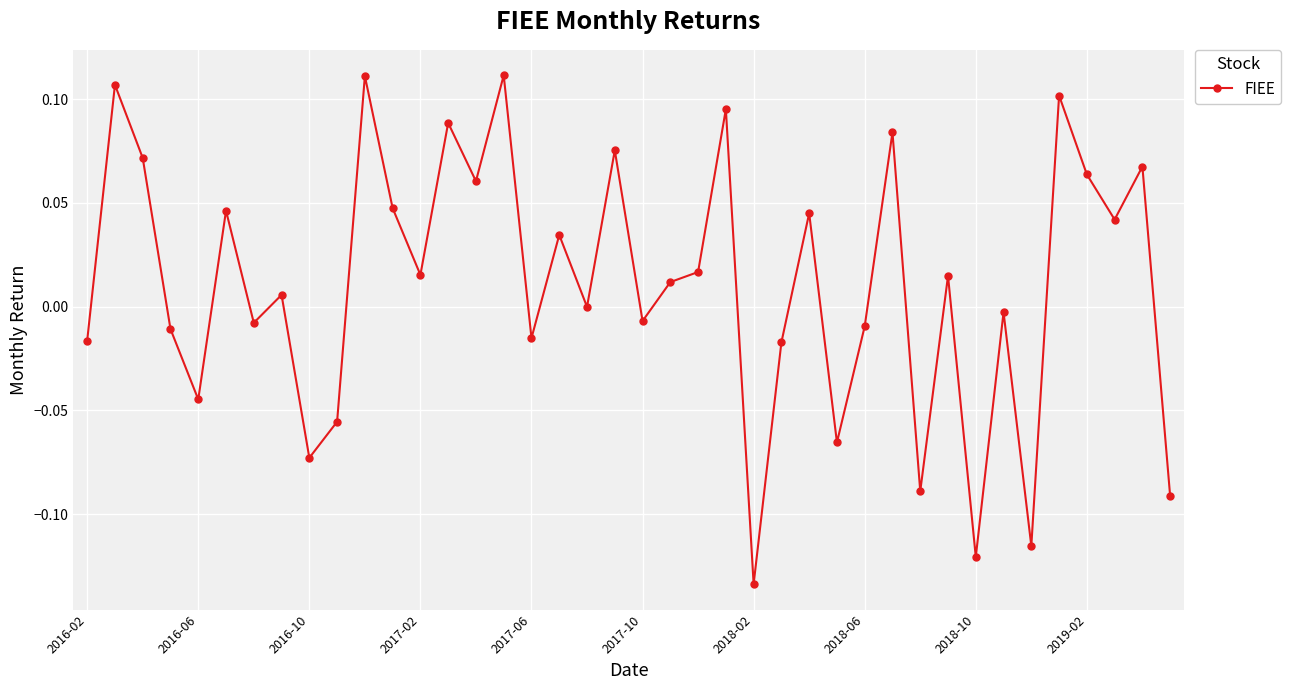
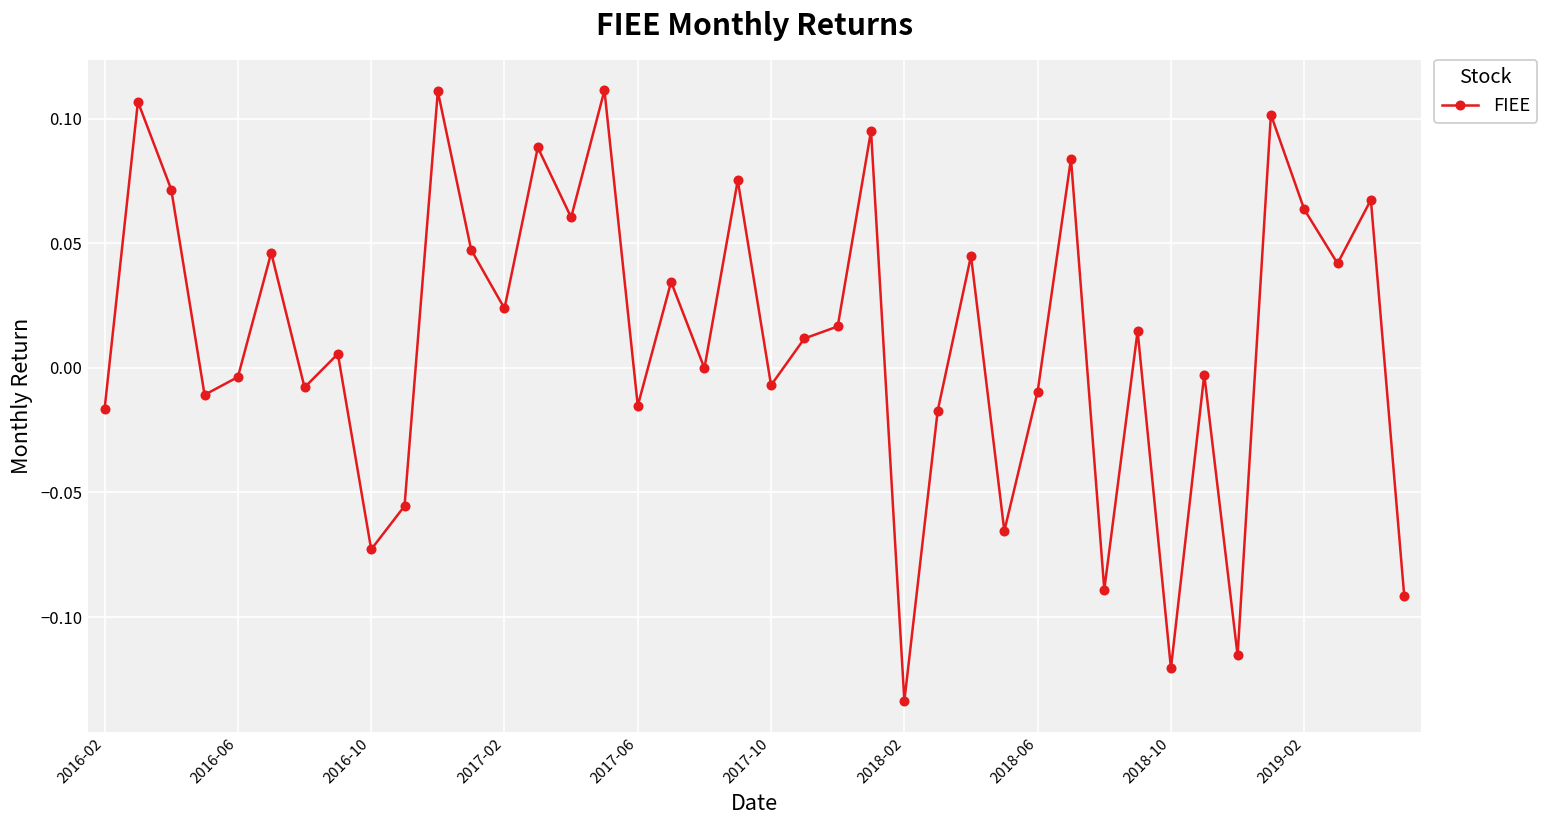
2016-06: -0.045 -> -0.004
2017-02: 0.015 -> 0.024
